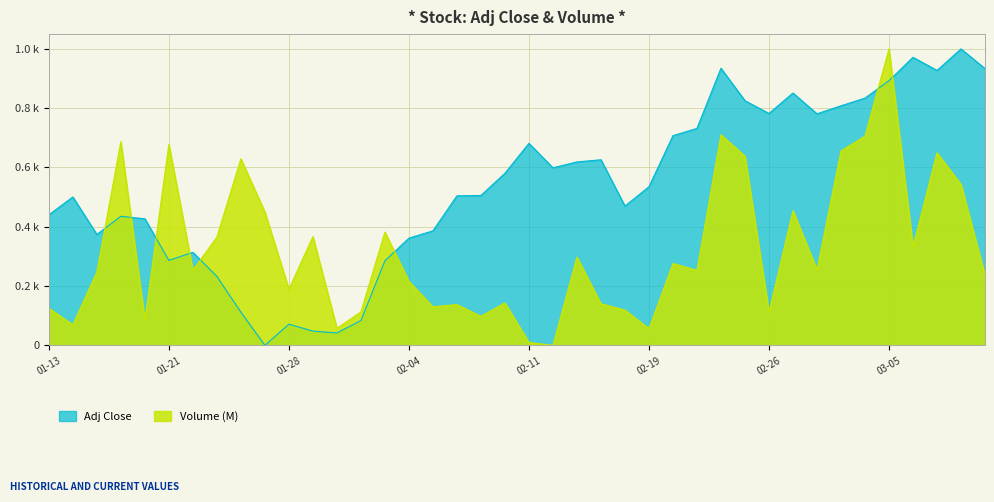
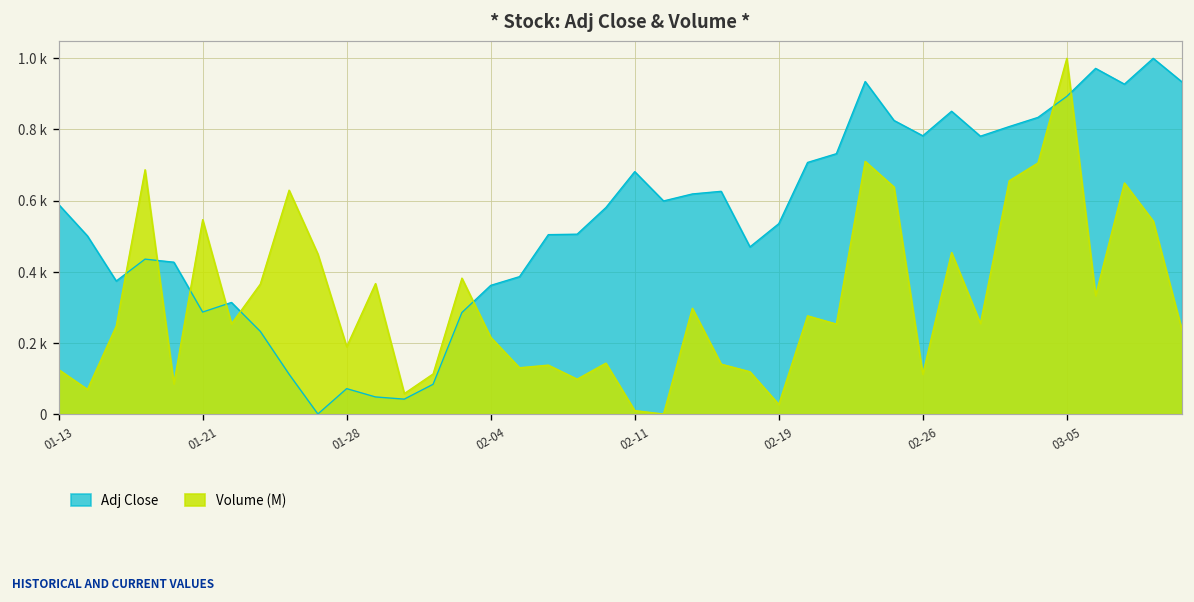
Adj Close, 01-13: 440 -> 590
Volume (M), 01-21: 680 -> 550
Volume (M), 02-19: 60 -> 30
